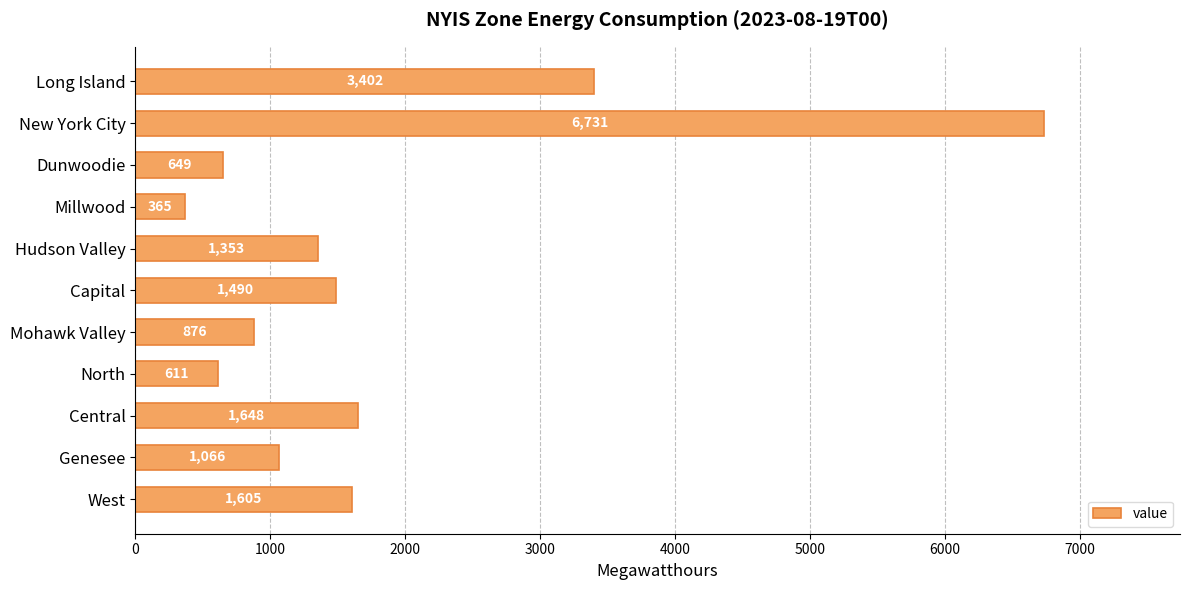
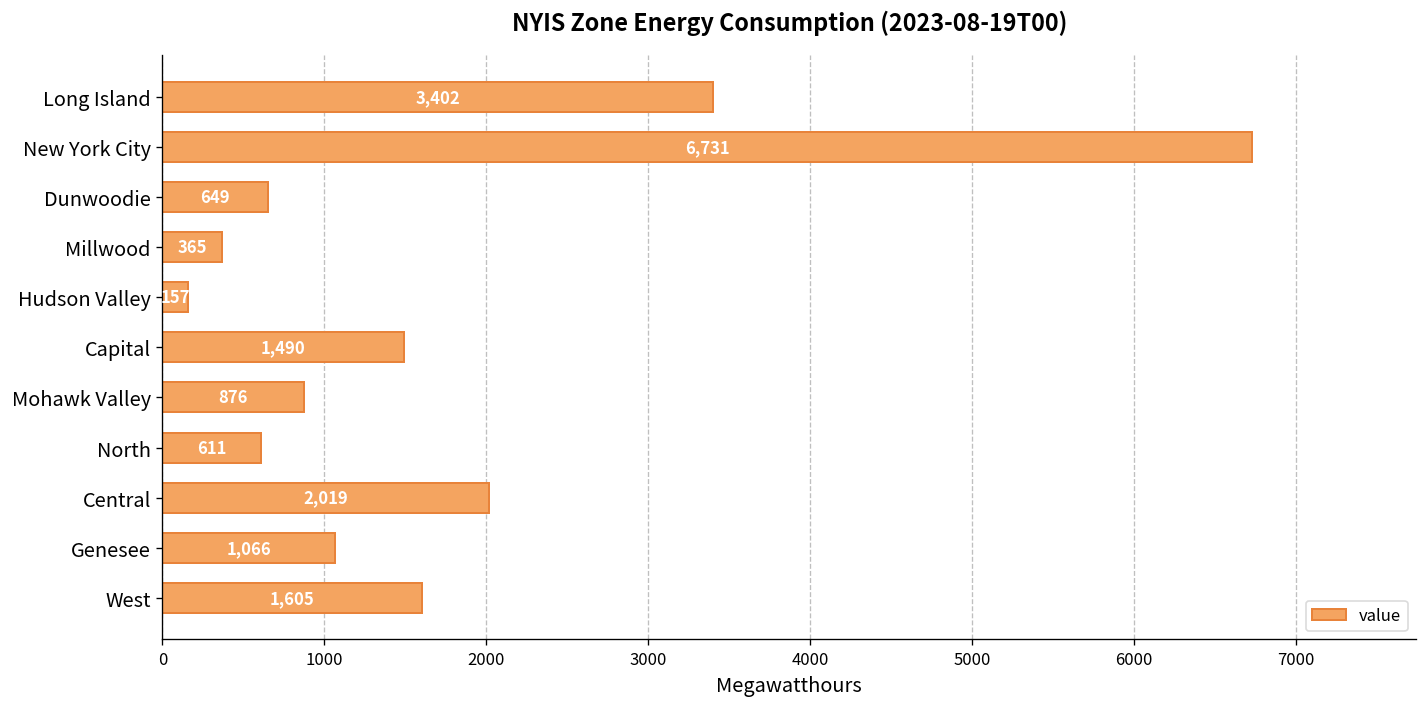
Hudson Valley: 1,353 -> 157
Central: 1,648 -> 2,019
